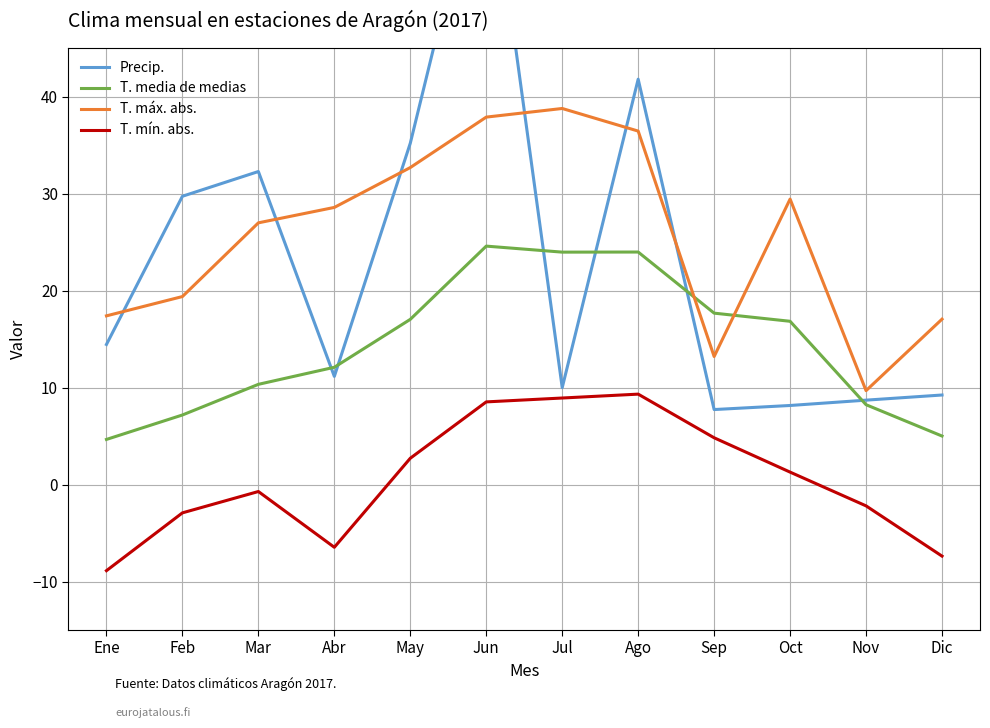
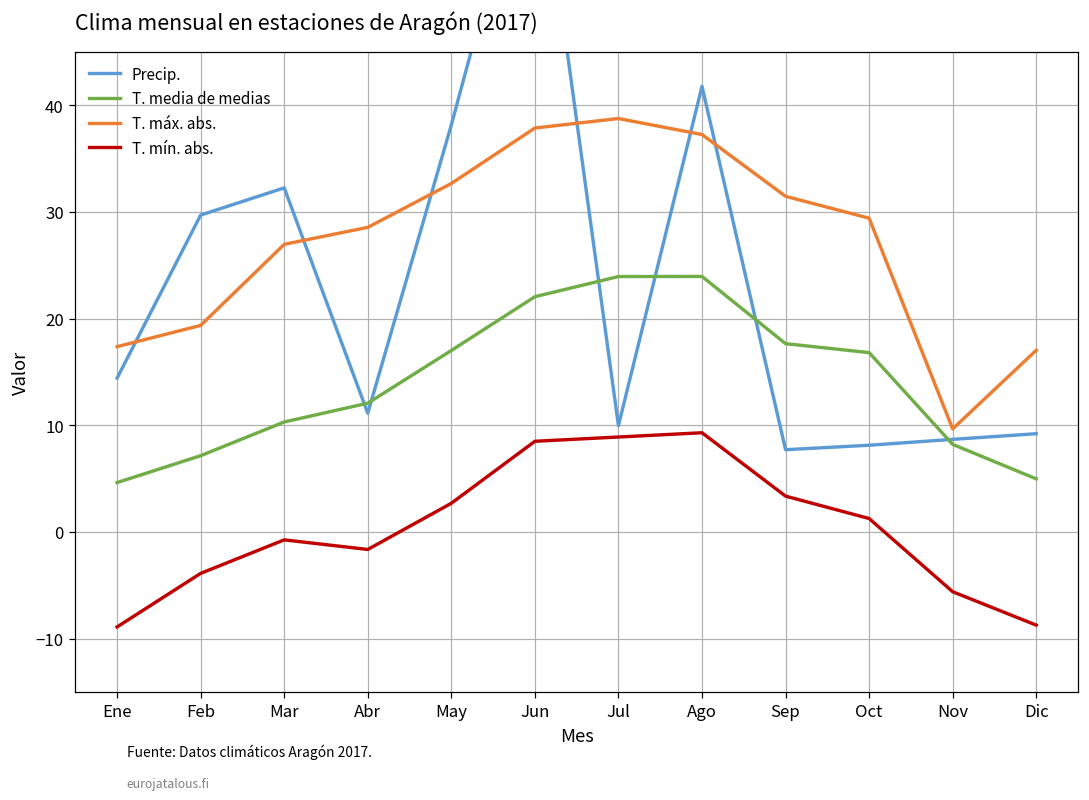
T. mín. abs., Feb: -3 -> -4
T. mín. abs., Abr: -6 -> -2
Precip., May: 35 -> 38
T. media de medias, Jun: 25 -> 22
T. máx. abs., Ago: 36 -> 37
T. máx. abs., Sep: 13 -> 31
T. mín. abs., Sep: 5 -> 3
T. mín. abs., Nov: -2 -> -6
T. mín. abs., Dic: -7 -> -9
